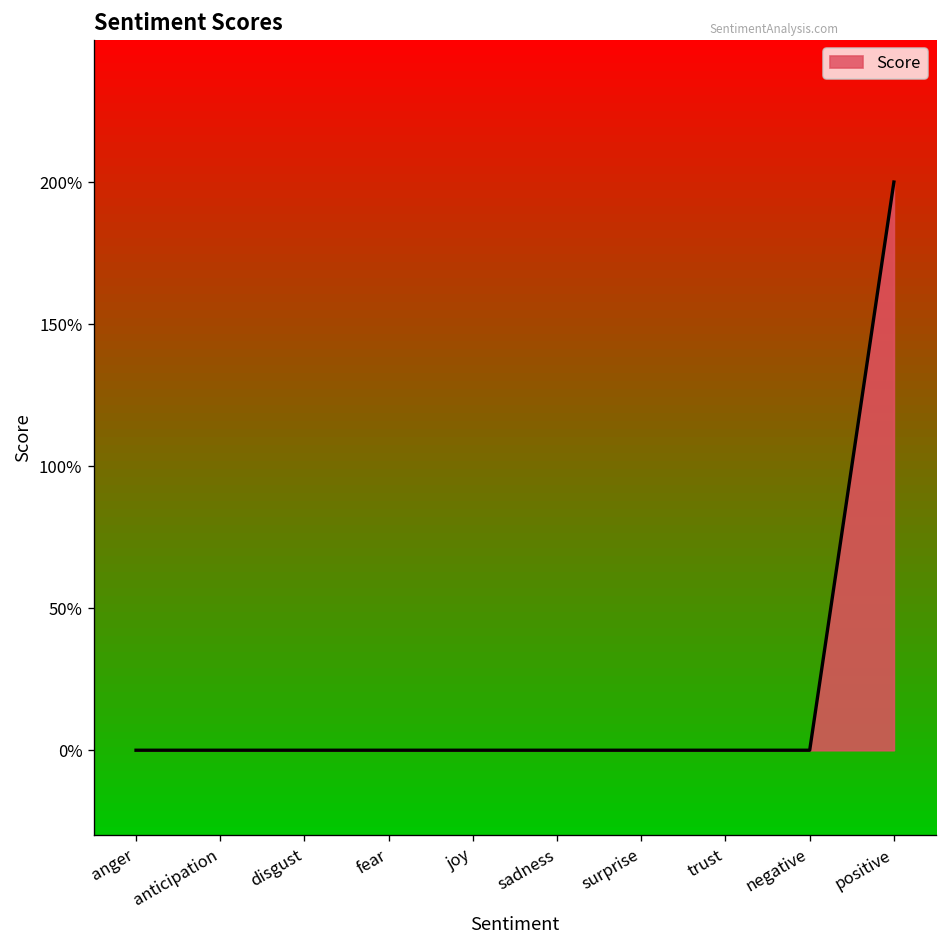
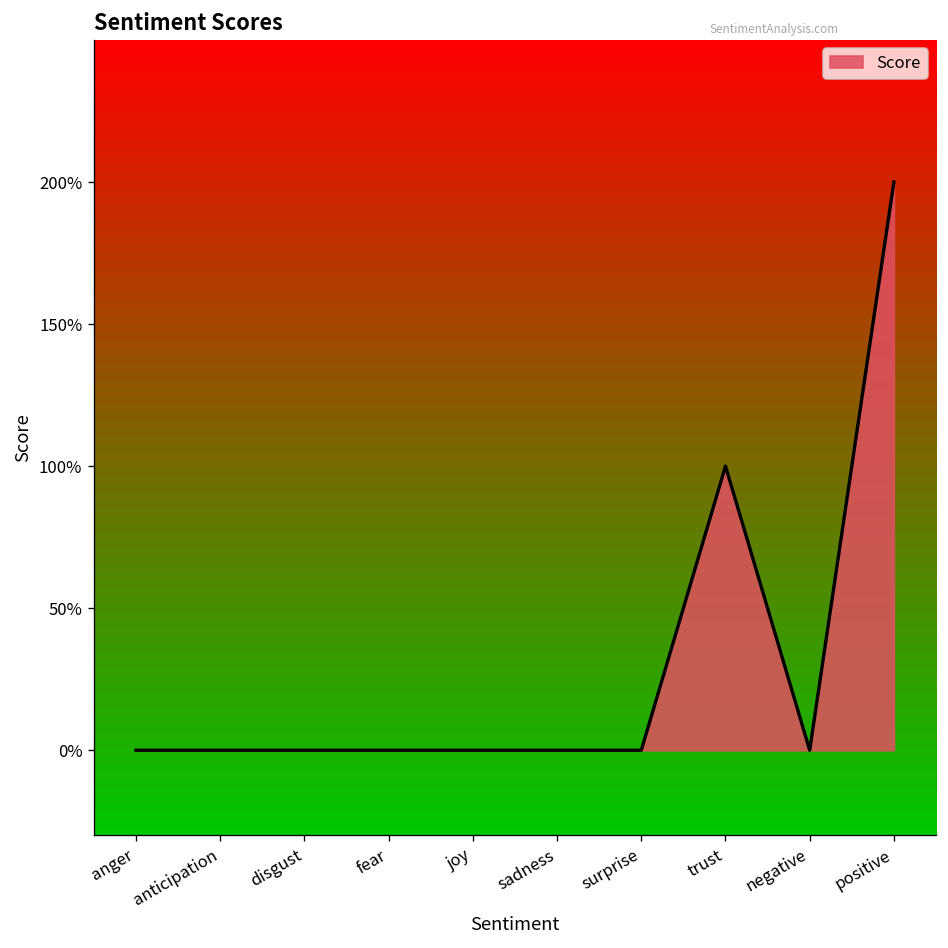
trust: 0% -> 100%
